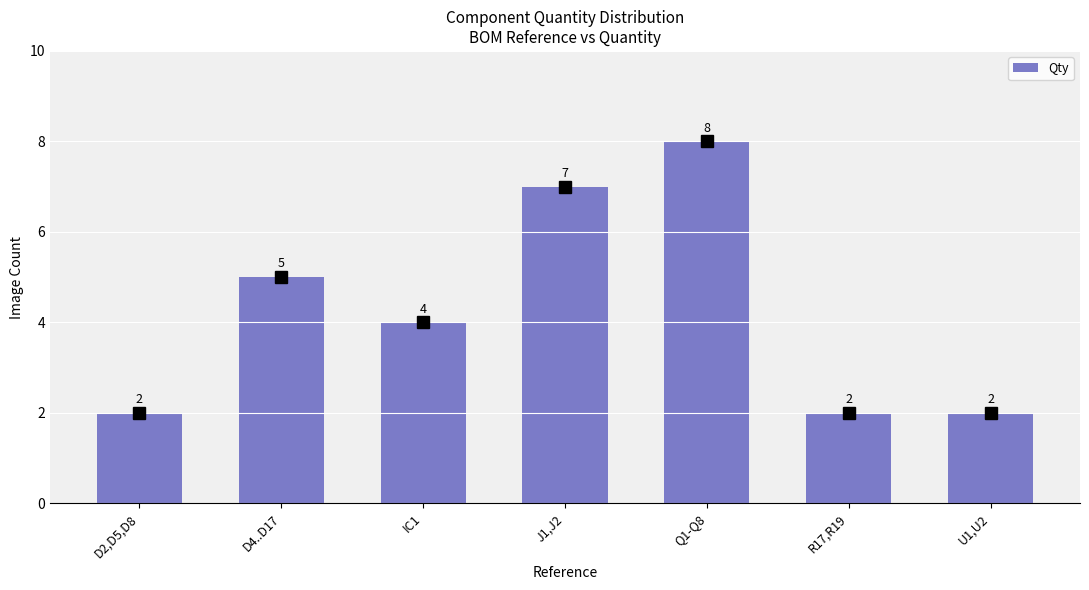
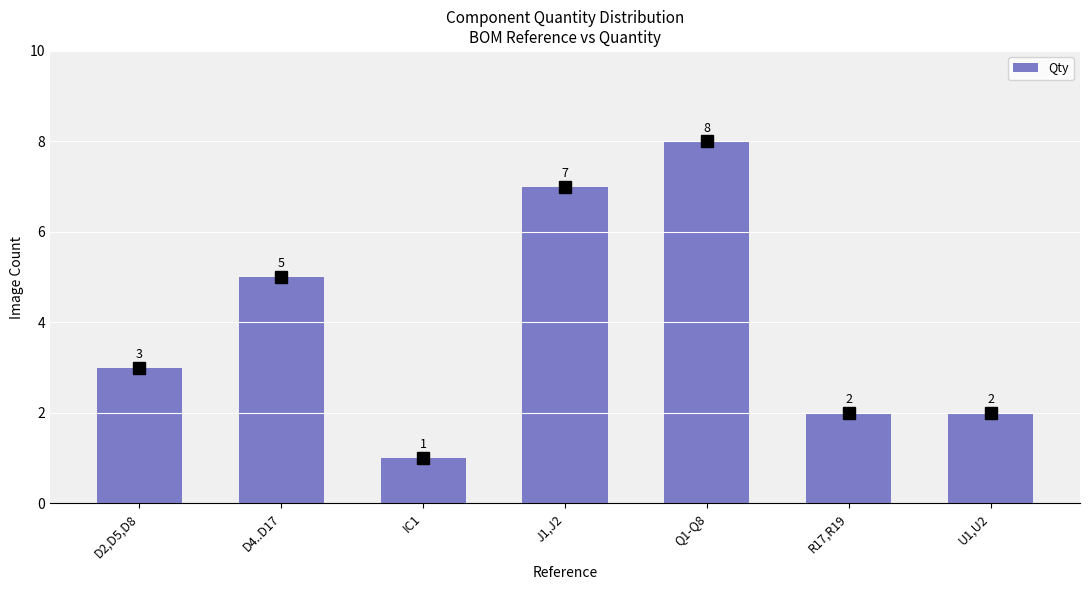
Qty, D2,D5,D8: 2 -> 3
Qty, IC1: 4 -> 1
